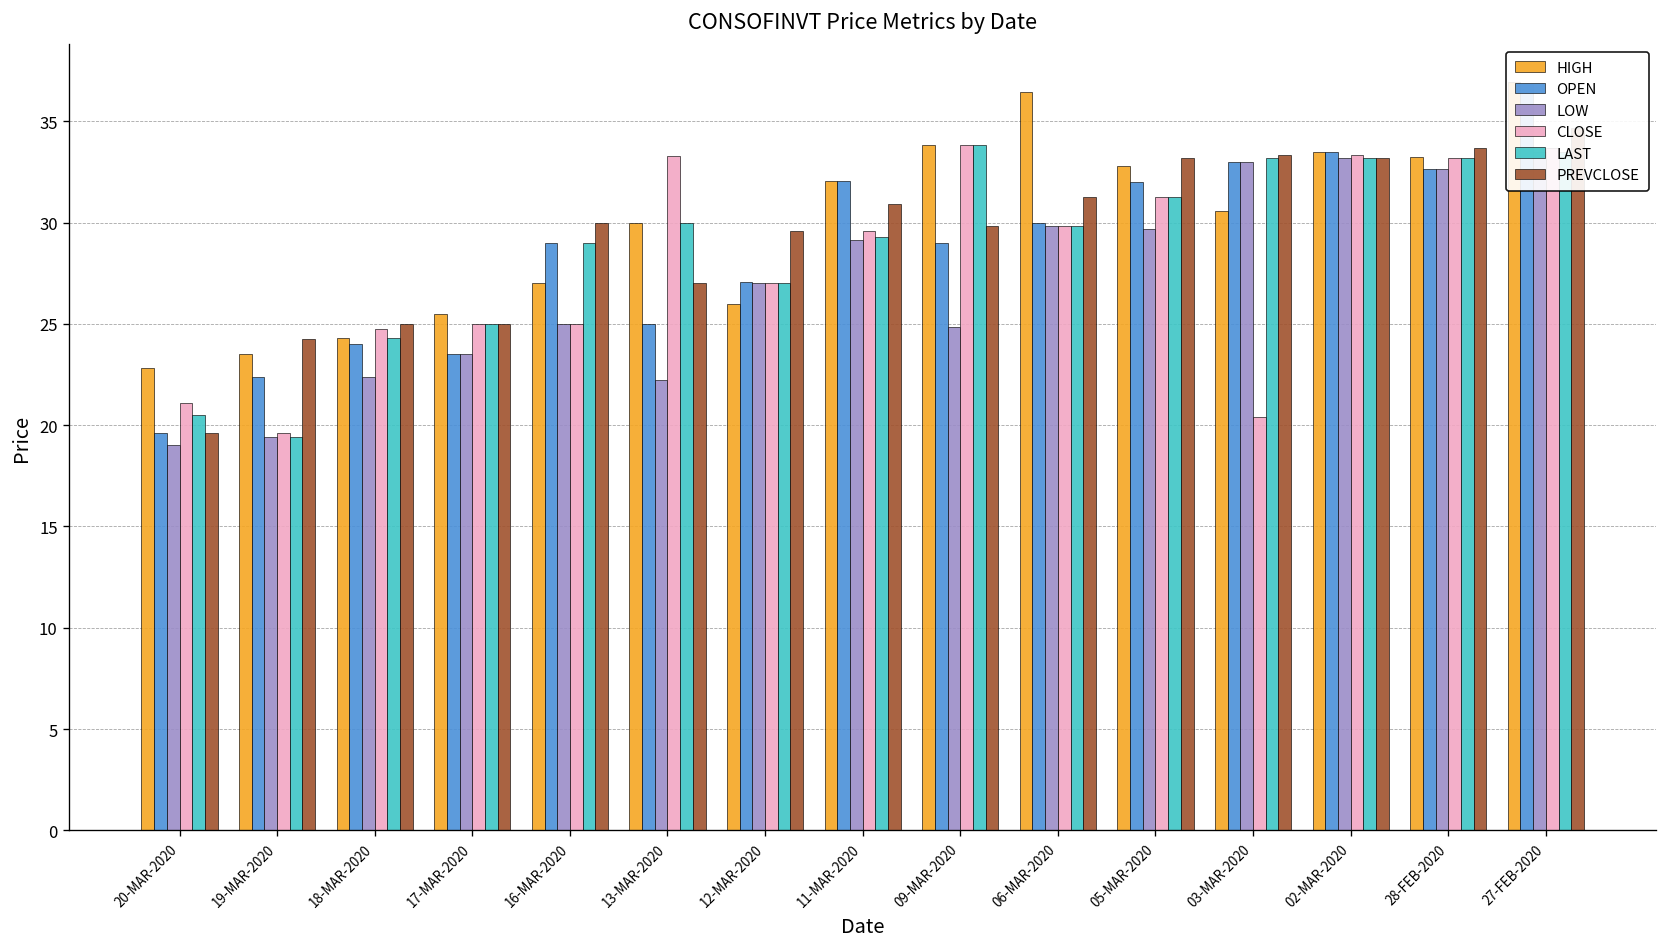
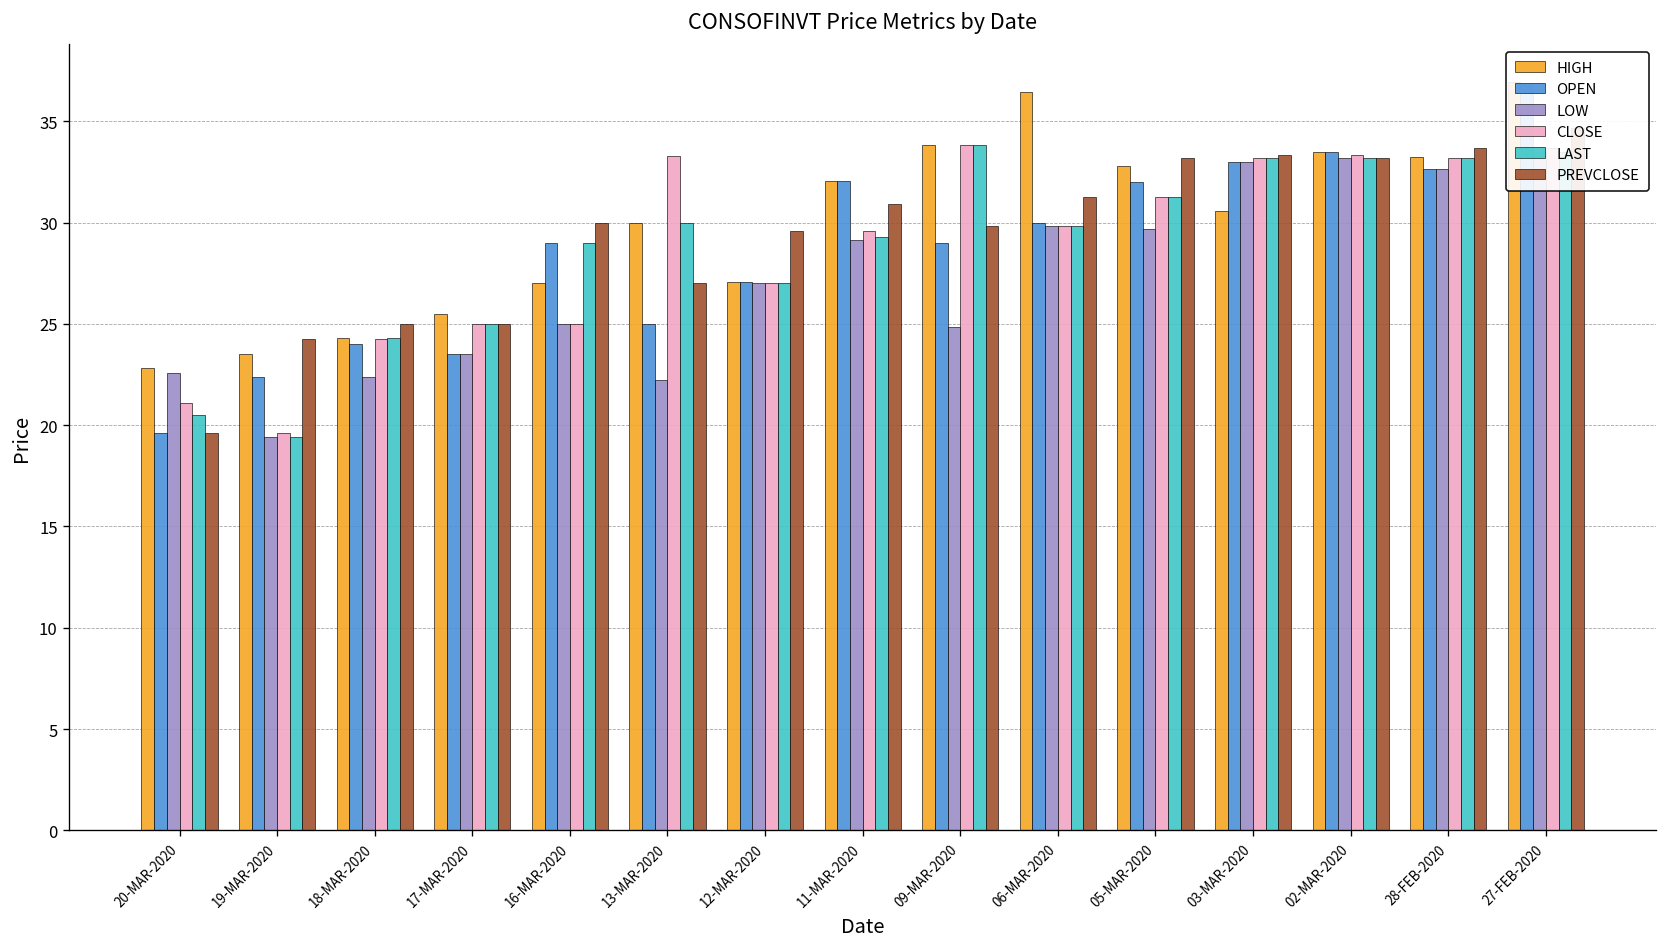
LOW, 20-MAR-2020: 19.0 -> 22.6
CLOSE, 18-MAR-2020: 24.7 -> 24.3
HIGH, 12-MAR-2020: 26.0 -> 27.1
CLOSE, 03-MAR-2020: 20.4 -> 33.2
